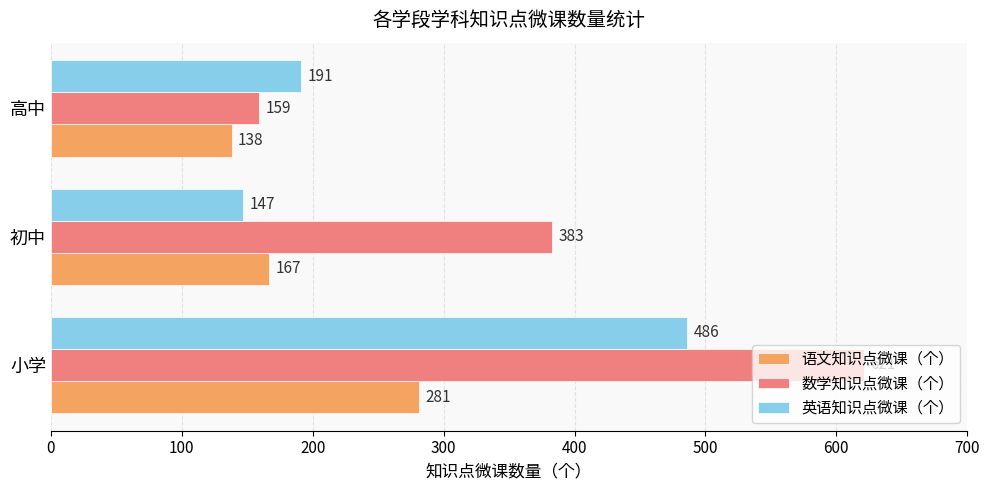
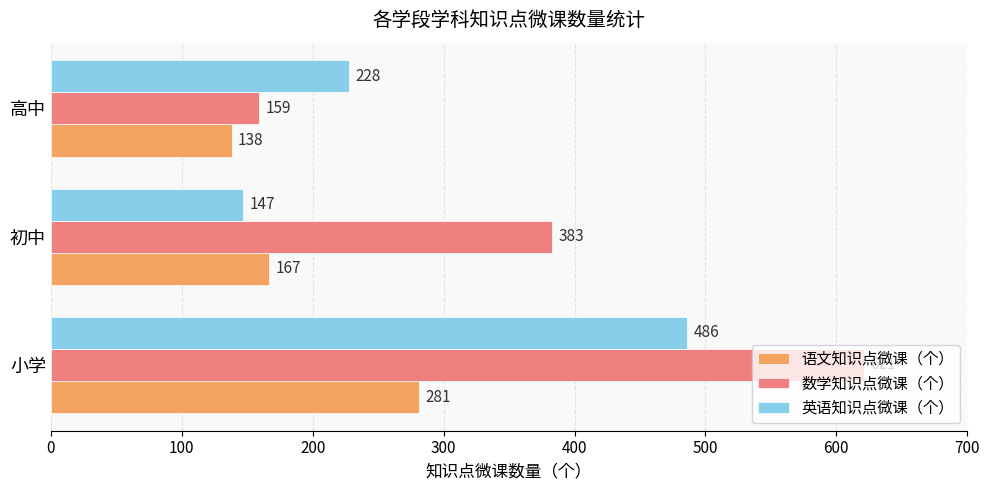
英语知识点微课（个）, 高中: 191 -> 228
